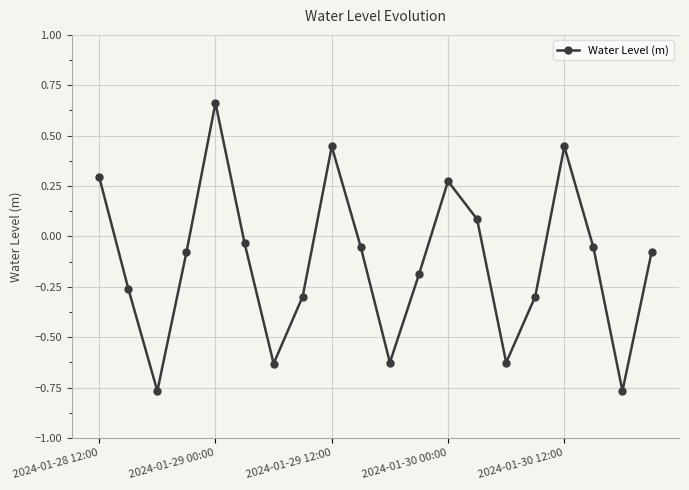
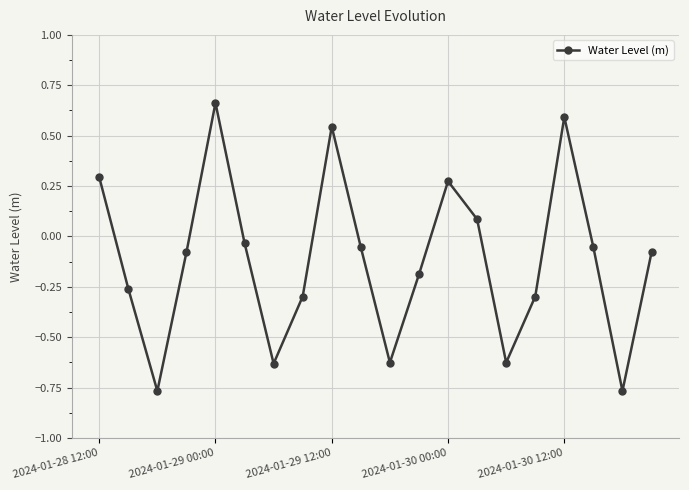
2024-01-29 12:00: 0.45 -> 0.54
2024-01-30 12:00: 0.45 -> 0.59
